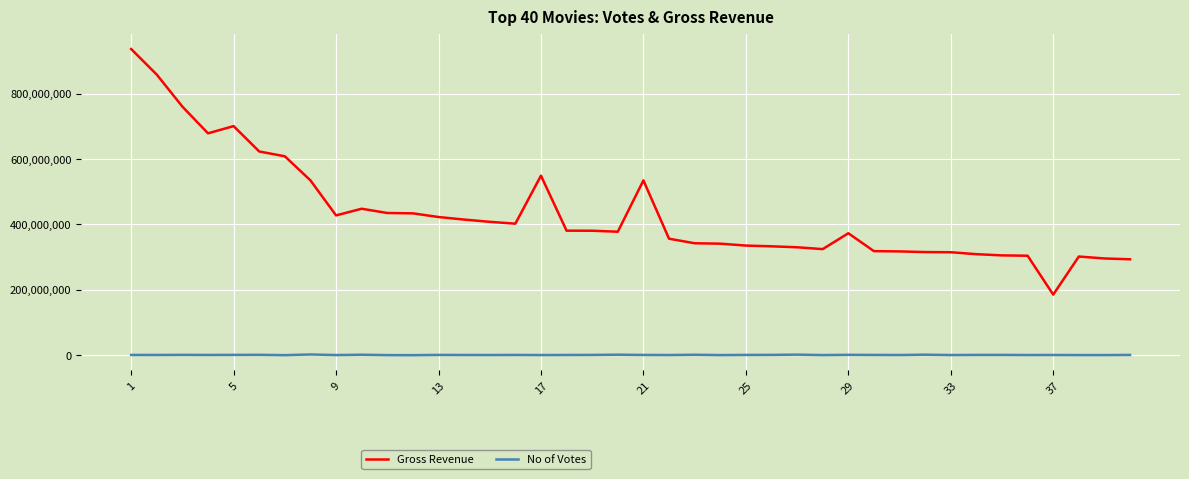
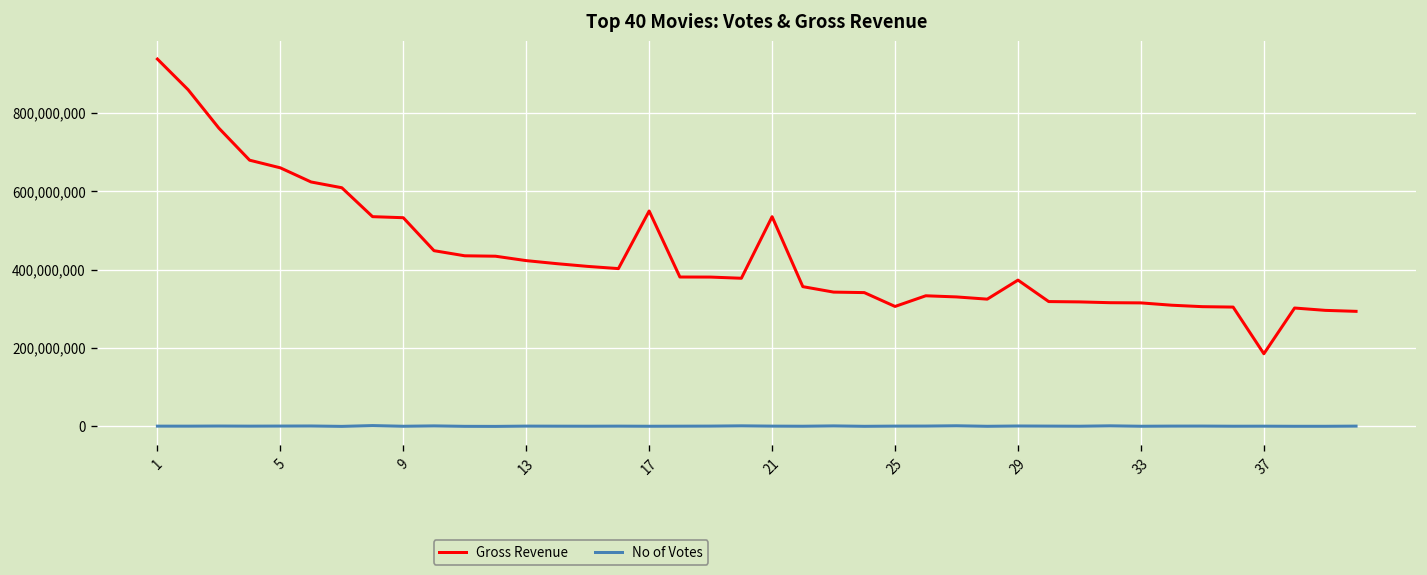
Gross Revenue, 5: 700,000,000 -> 660,000,000
Gross Revenue, 9: 430,000,000 -> 530,000,000
Gross Revenue, 25: 340,000,000 -> 310,000,000
